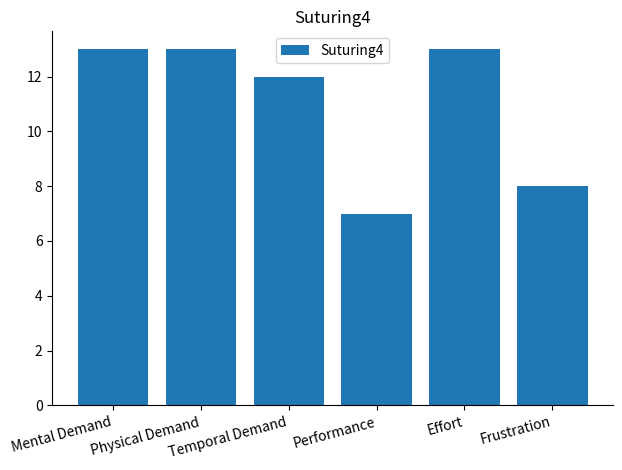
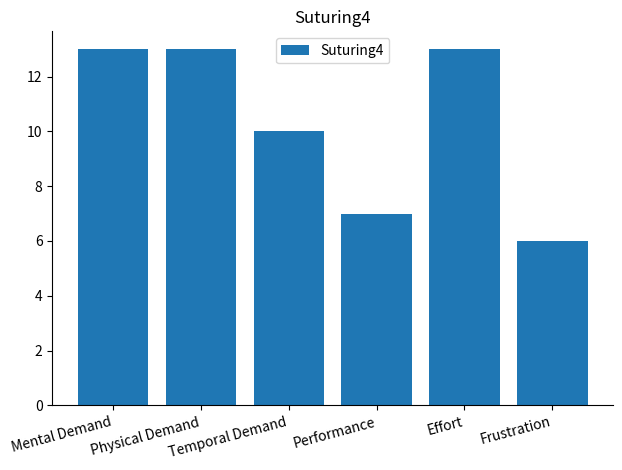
Temporal Demand: 12 -> 10
Frustration: 8 -> 6
